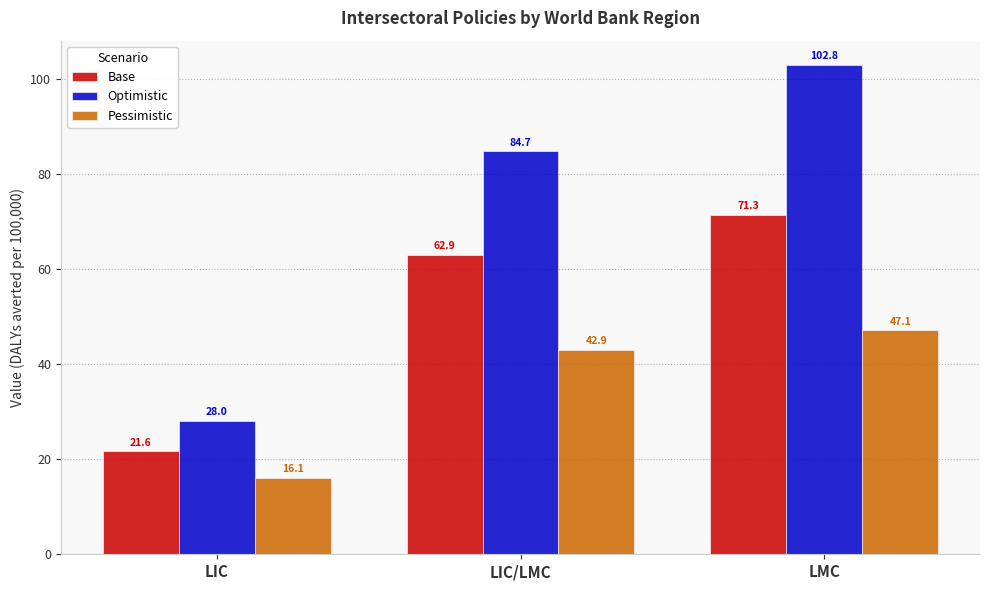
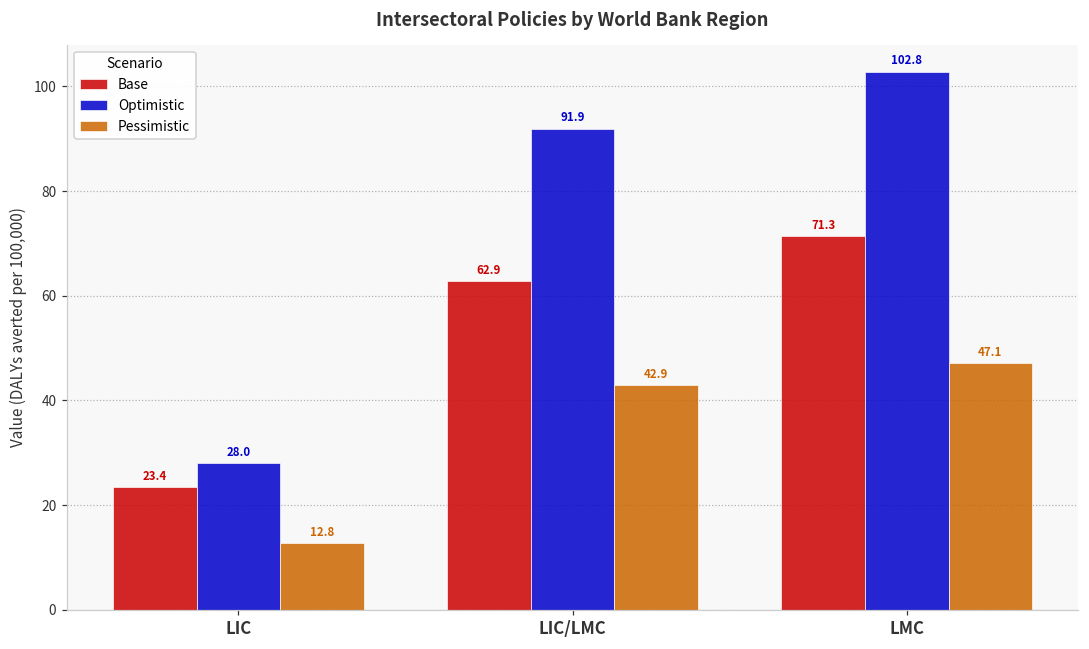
Base, LIC: 21.6 -> 23.4
Pessimistic, LIC: 16.1 -> 12.8
Optimistic, LIC/LMC: 84.7 -> 91.9
